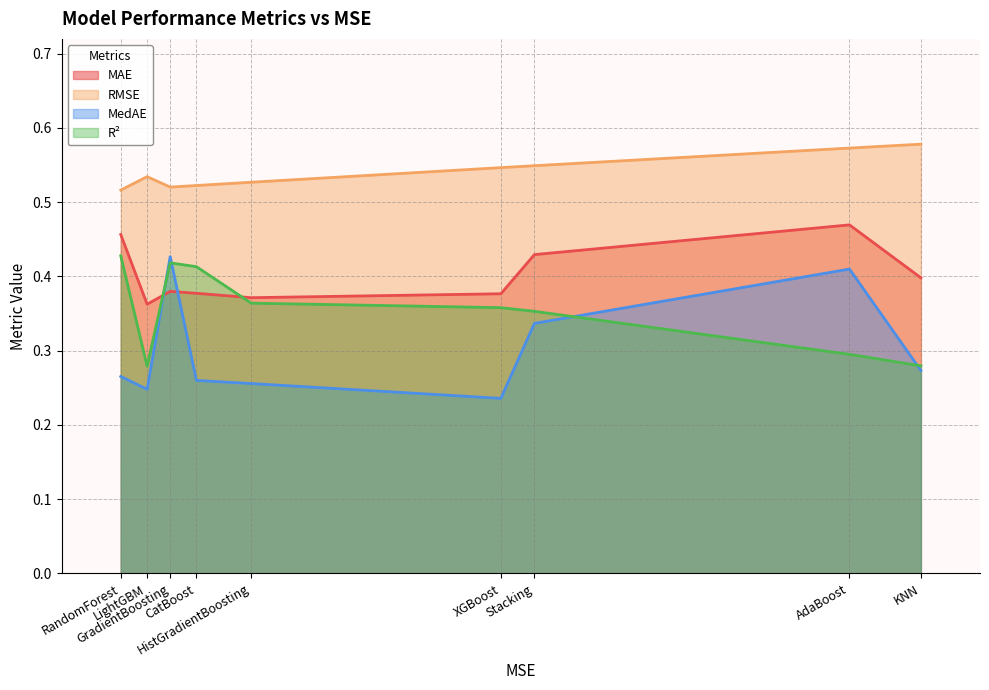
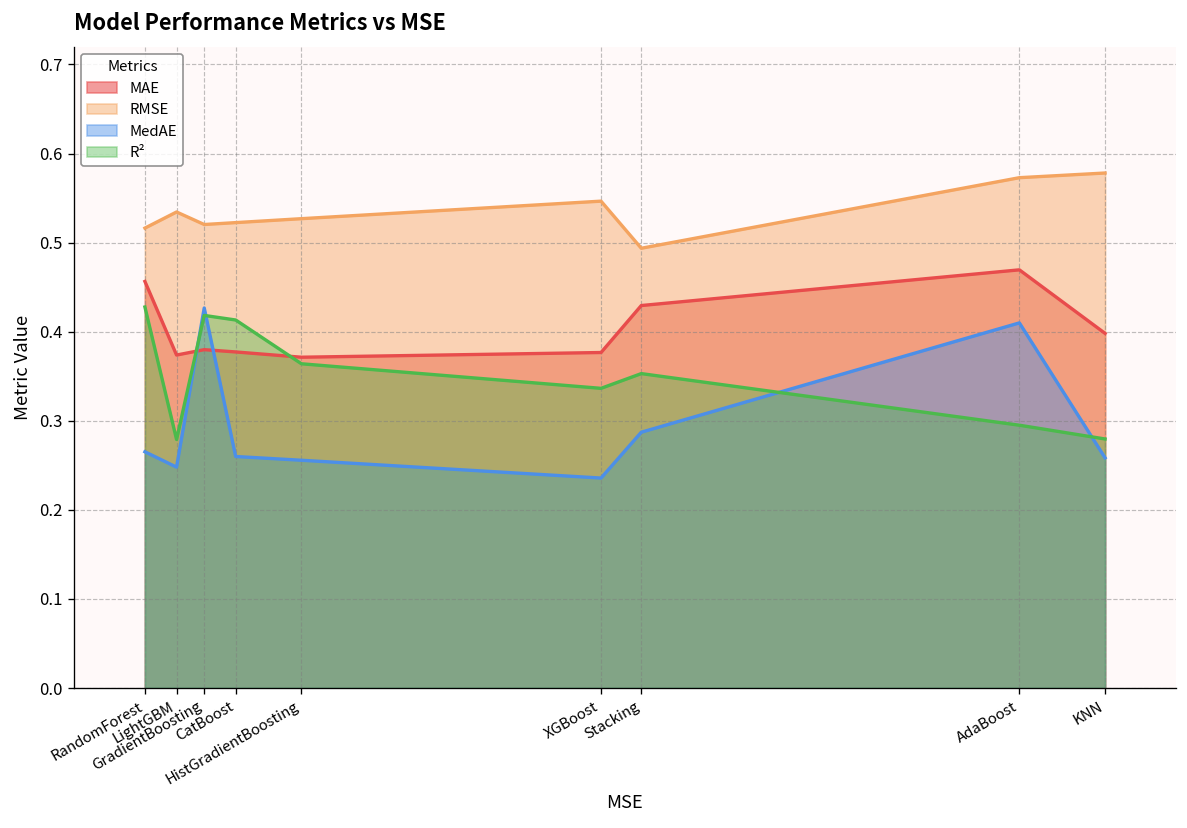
MAE, LightGBM: 0.36 -> 0.37
R², XGBoost: 0.36 -> 0.34
RMSE, Stacking: 0.55 -> 0.49
MedAE, Stacking: 0.34 -> 0.29
MedAE, KNN: 0.27 -> 0.26
